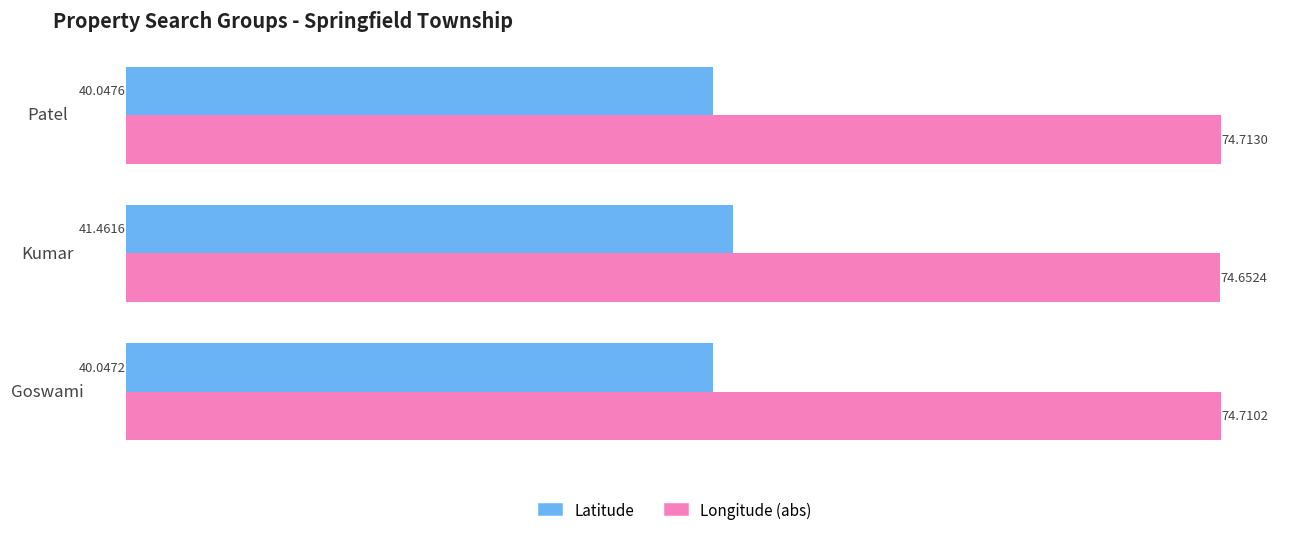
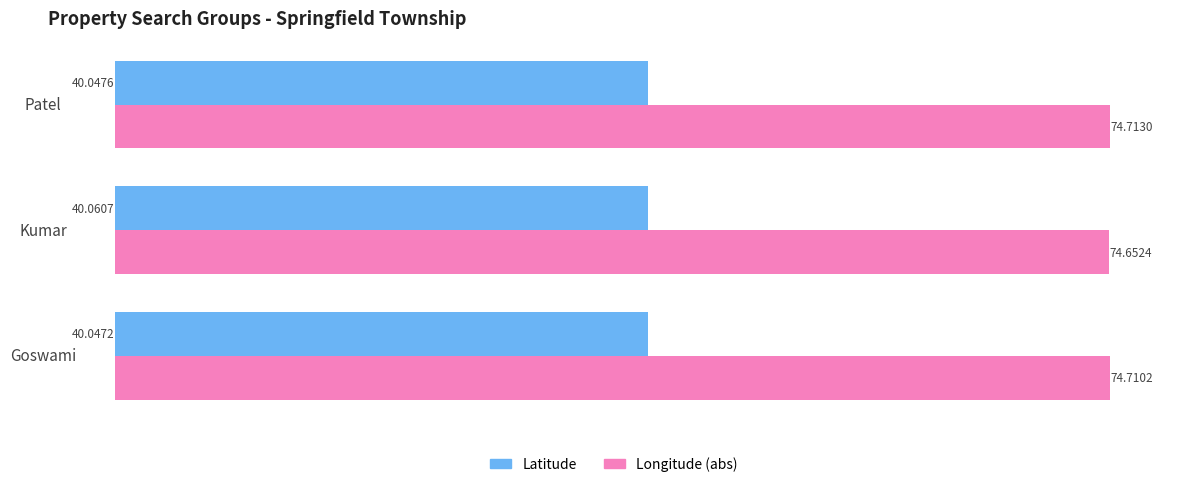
Latitude, Kumar: 41.4616 -> 40.0607
